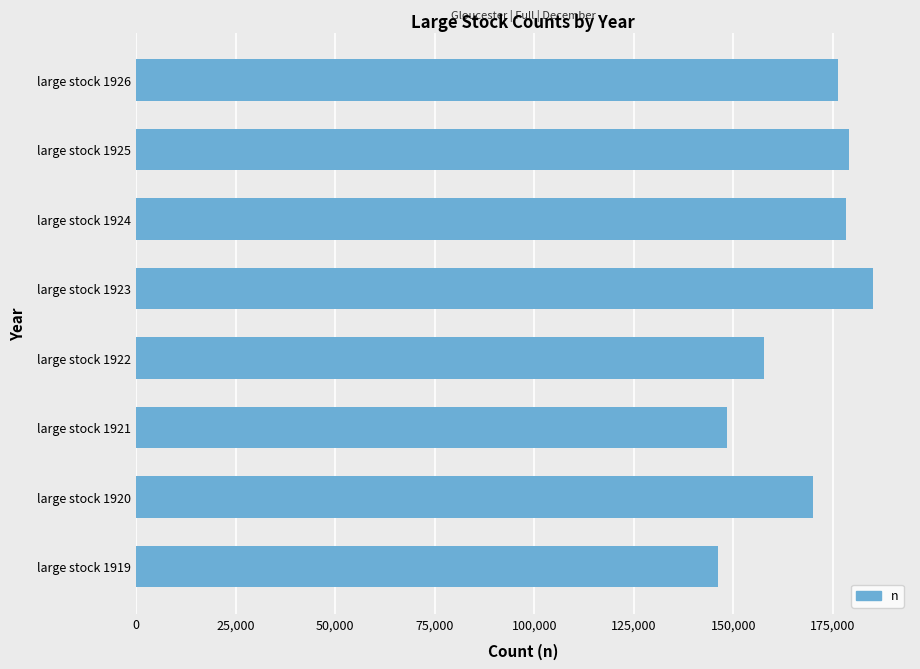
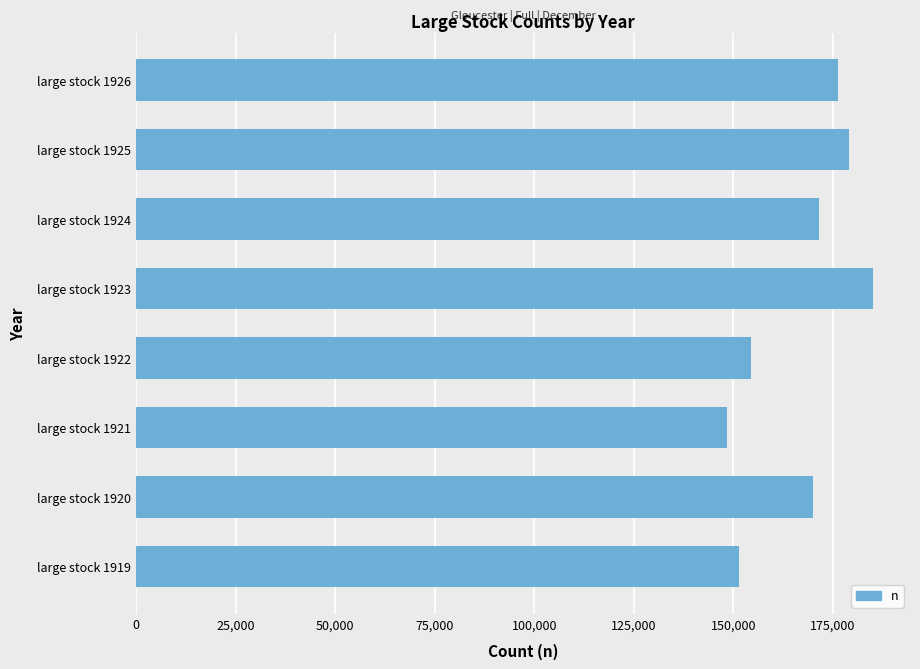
large stock 1924: 178,000 -> 171,000
large stock 1922: 158,000 -> 154,000
large stock 1919: 146,000 -> 151,000
